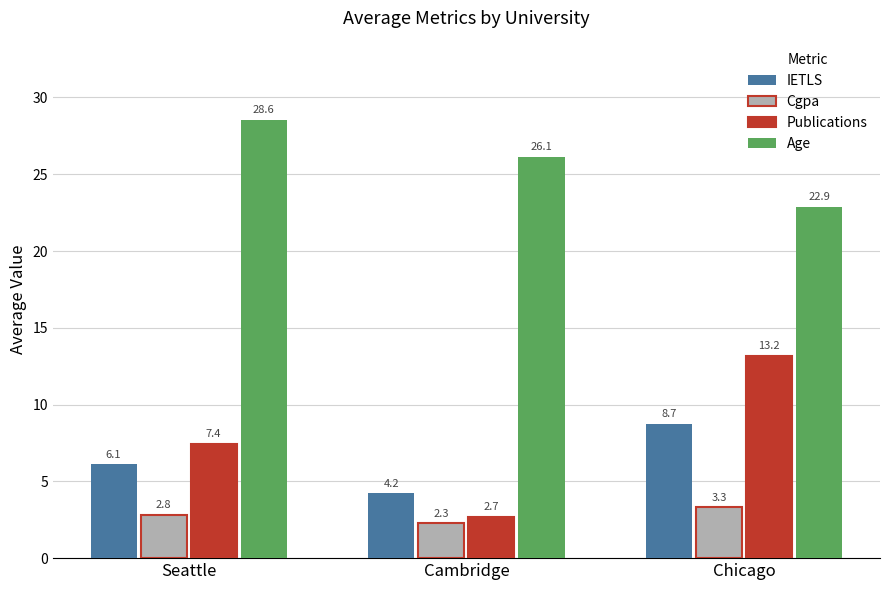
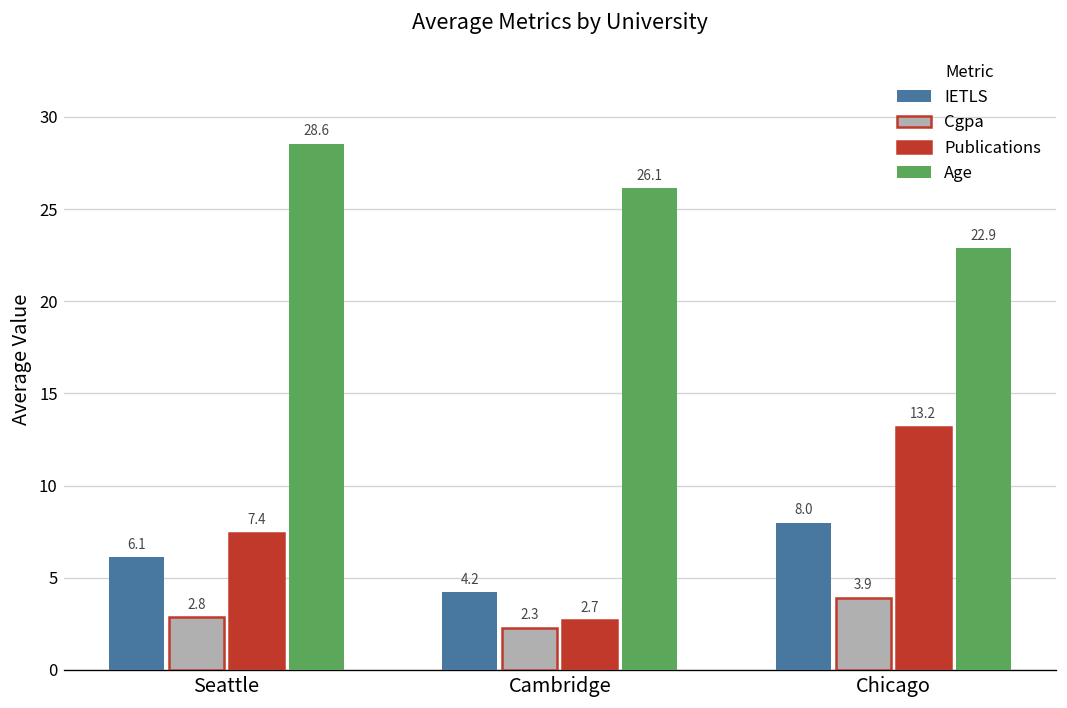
IETLS, Chicago: 8.7 -> 8.0
Cgpa, Chicago: 3.3 -> 3.9
